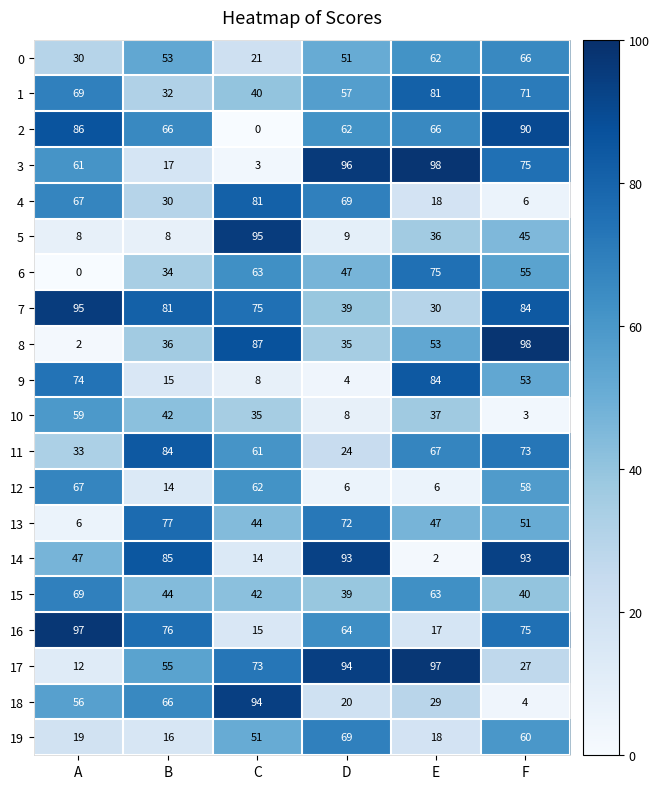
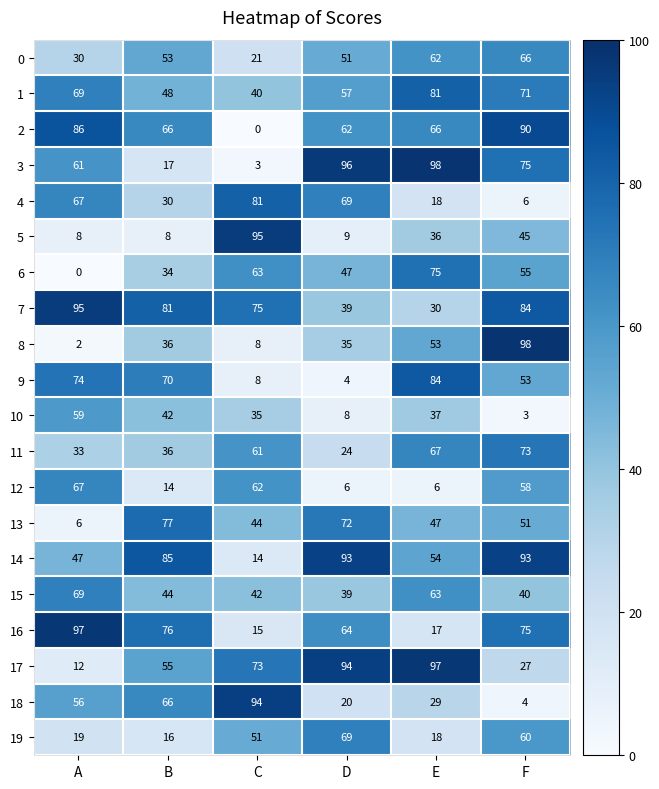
1, B: 32 -> 48
8, C: 87 -> 8
9, B: 15 -> 70
11, B: 84 -> 36
14, E: 2 -> 54
